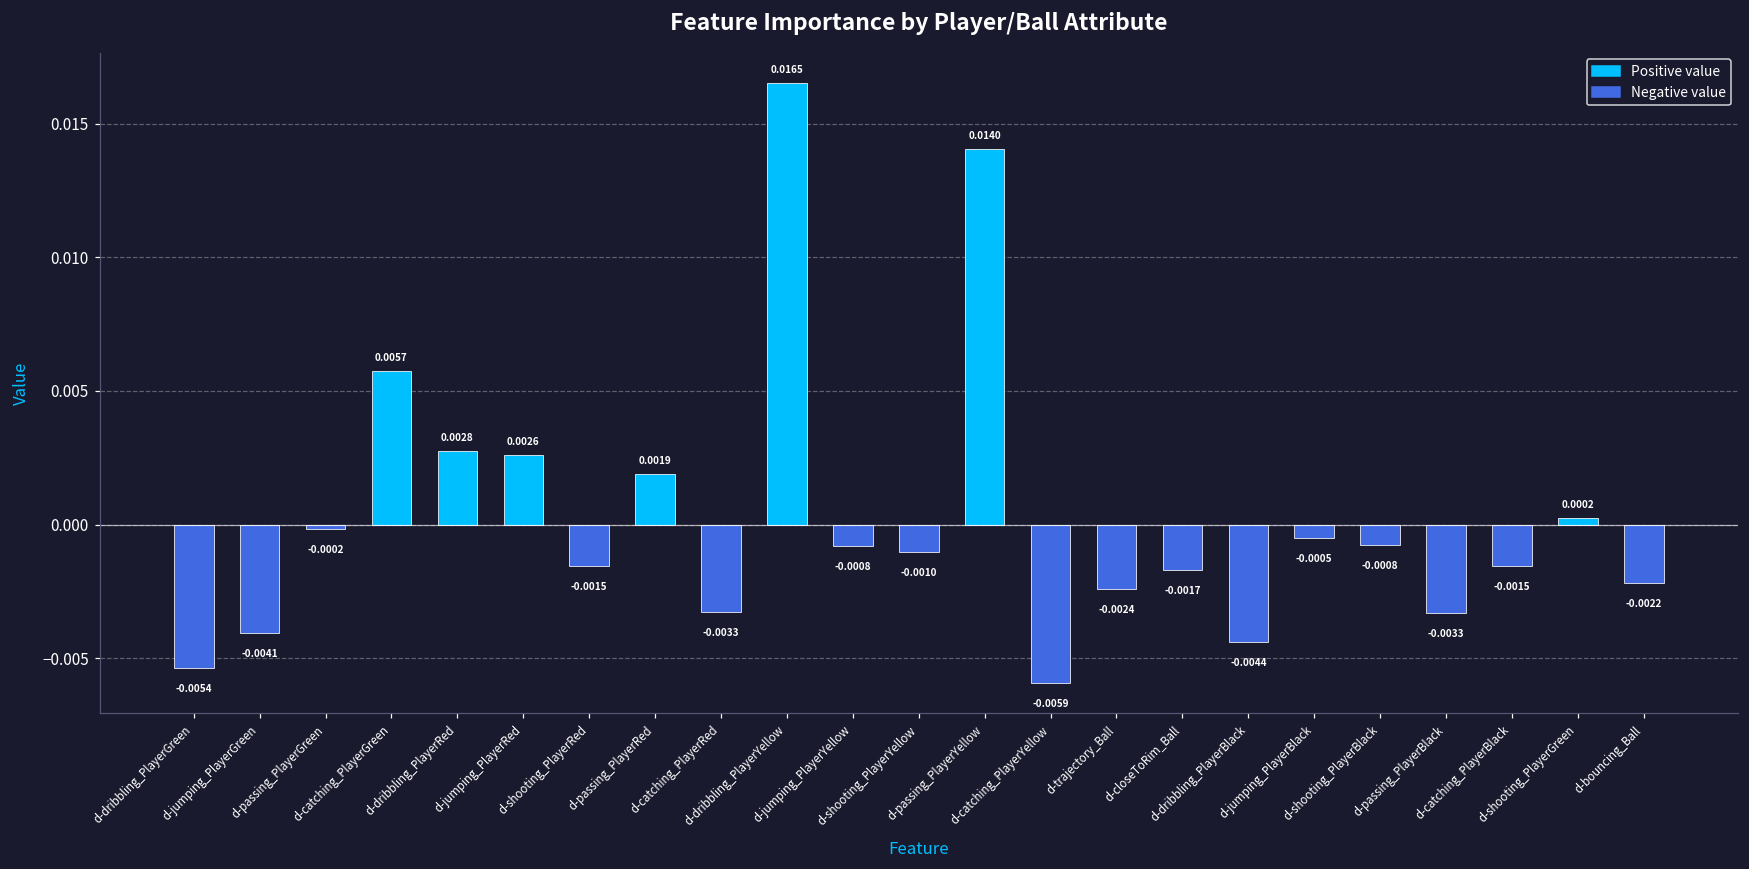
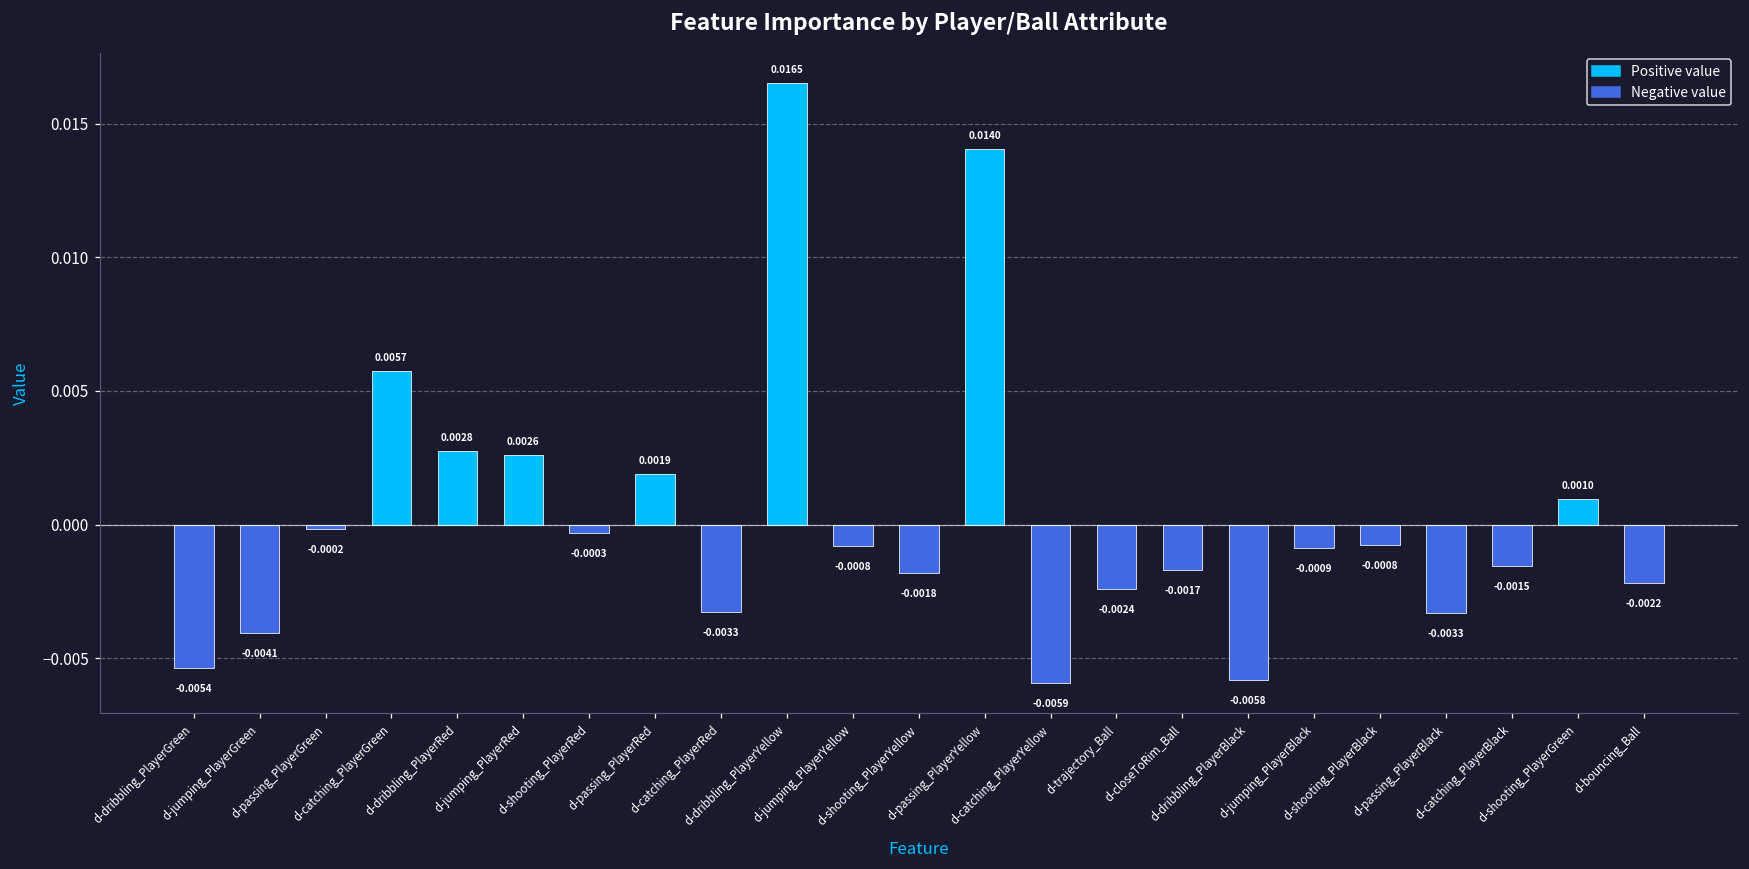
d-shooting_PlayerRed: -0.0015 -> -0.0003
d-shooting_PlayerYellow: -0.0010 -> -0.0018
d-dribbling_PlayerBlack: -0.0044 -> -0.0058
d-jumping_PlayerBlack: -0.0005 -> -0.0009
d-shooting_PlayerGreen: 0.0002 -> 0.0010
